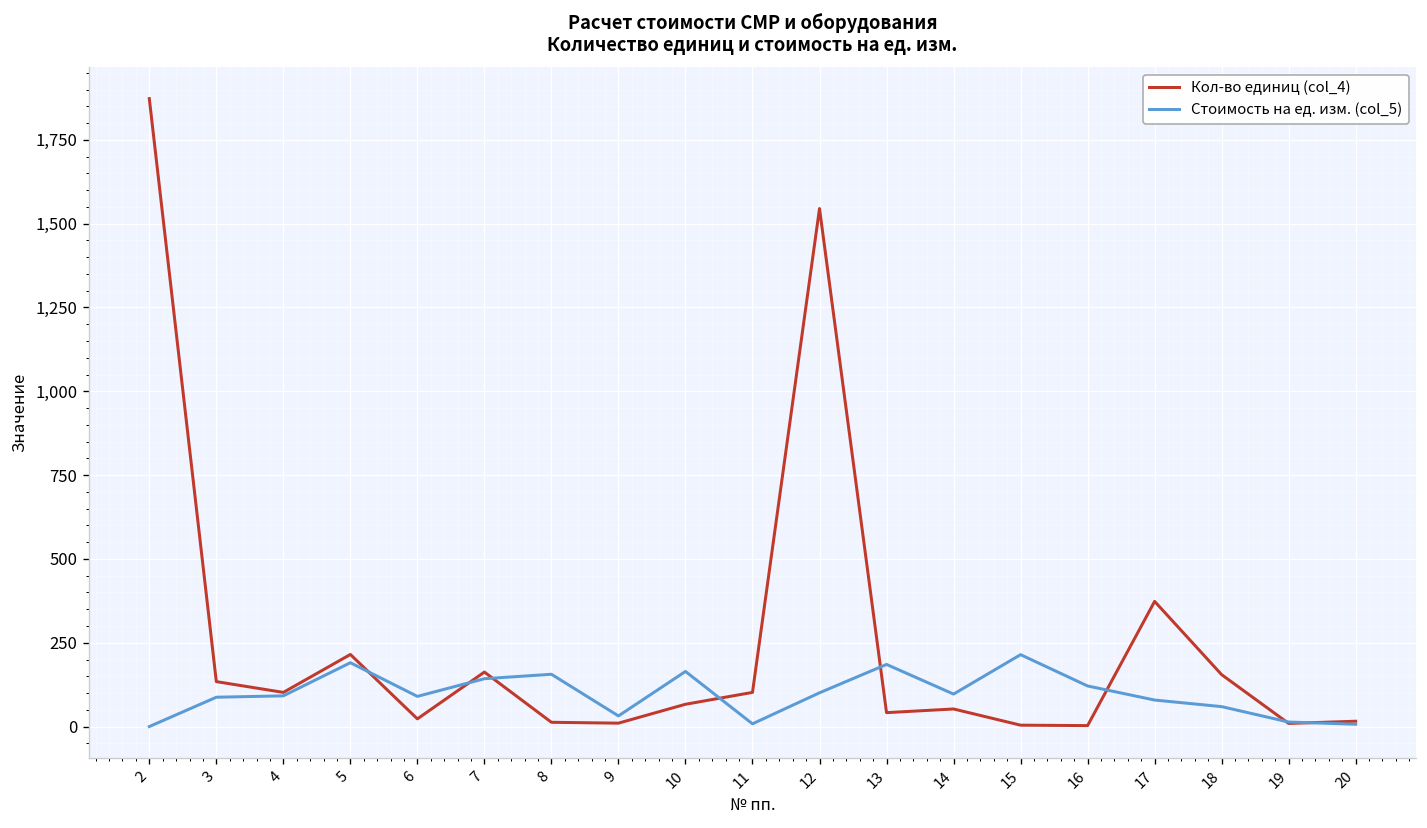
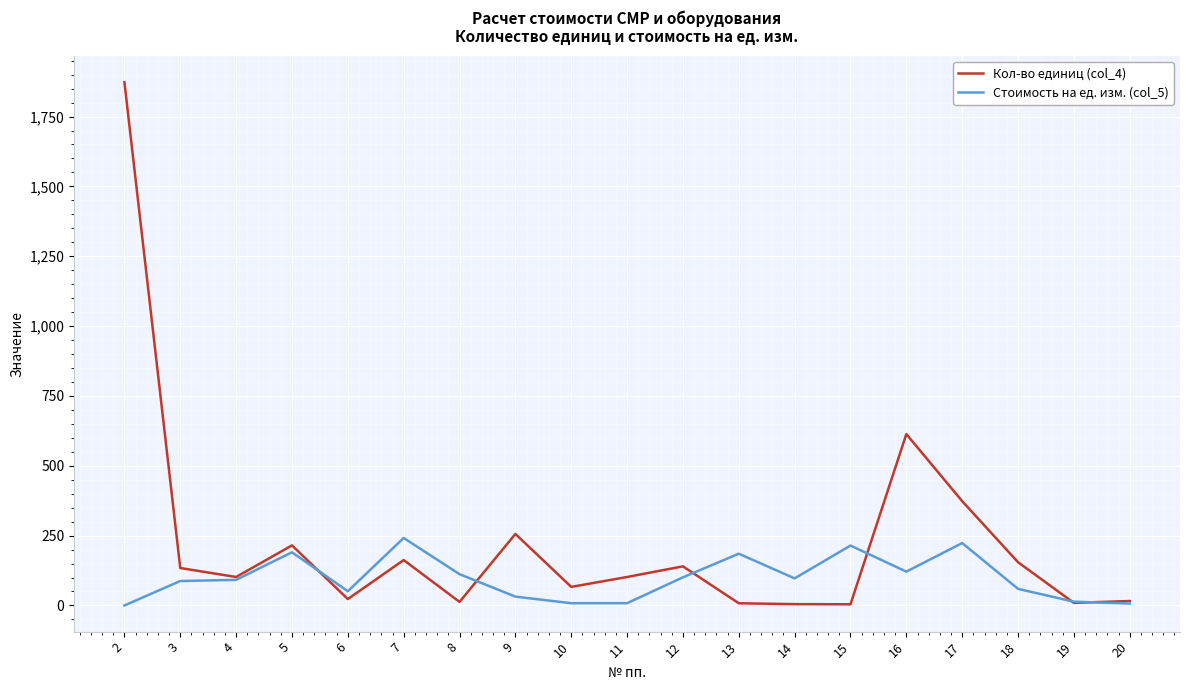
Стоимость на ед. изм. (col_5), 6: 90 -> 50
Стоимость на ед. изм. (col_5), 7: 140 -> 240
Стоимость на ед. изм. (col_5), 8: 160 -> 110
Кол-во единиц (col_4), 9: 10 -> 260
Стоимость на ед. изм. (col_5), 10: 160 -> 10
Кол-во единиц (col_4), 12: 1,550 -> 140
Кол-во единиц (col_4), 13: 40 -> 10
Кол-во единиц (col_4), 14: 50 -> 0
Кол-во единиц (col_4), 16: 0 -> 610
Стоимость на ед. изм. (col_5), 17: 80 -> 220
